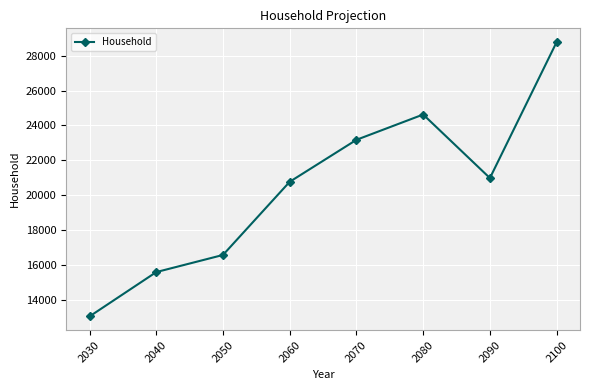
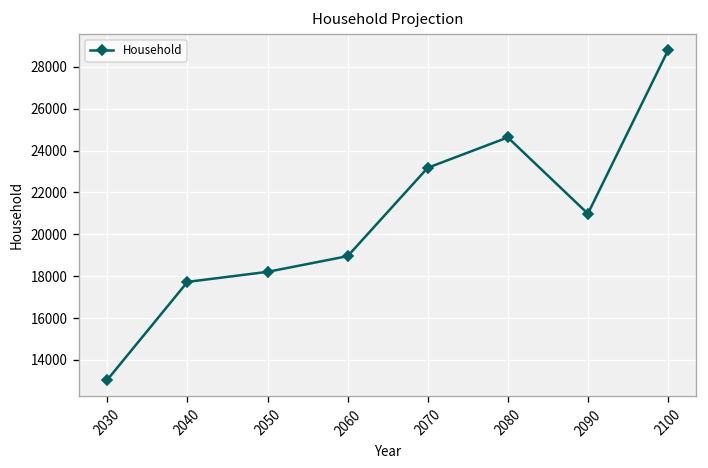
2040: 15600 -> 17700
2050: 16600 -> 18200
2060: 20800 -> 19000
